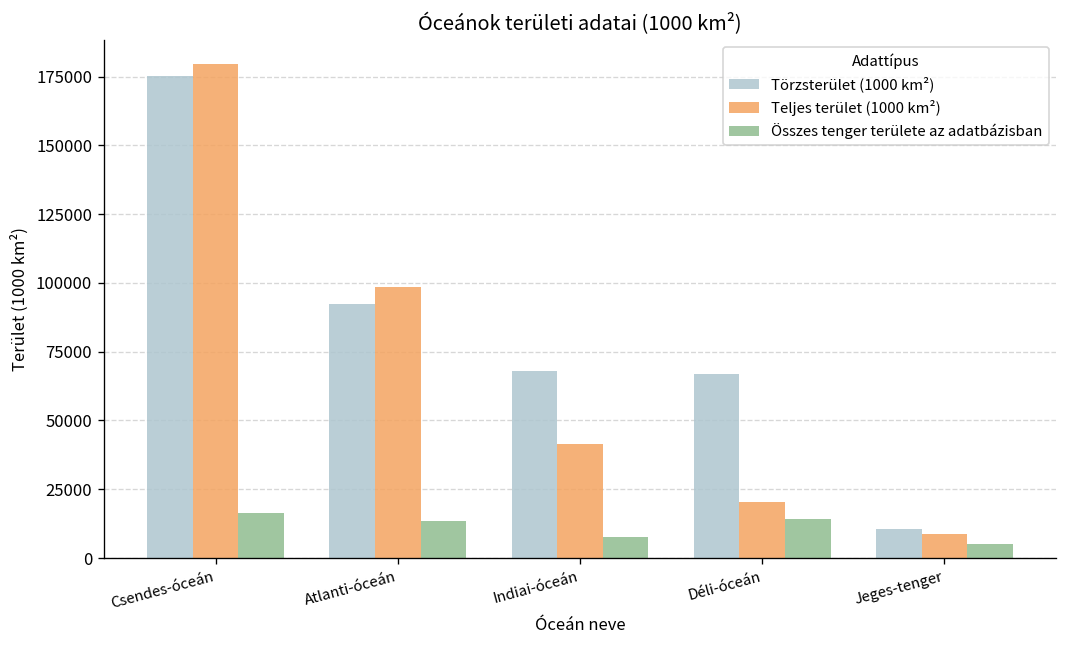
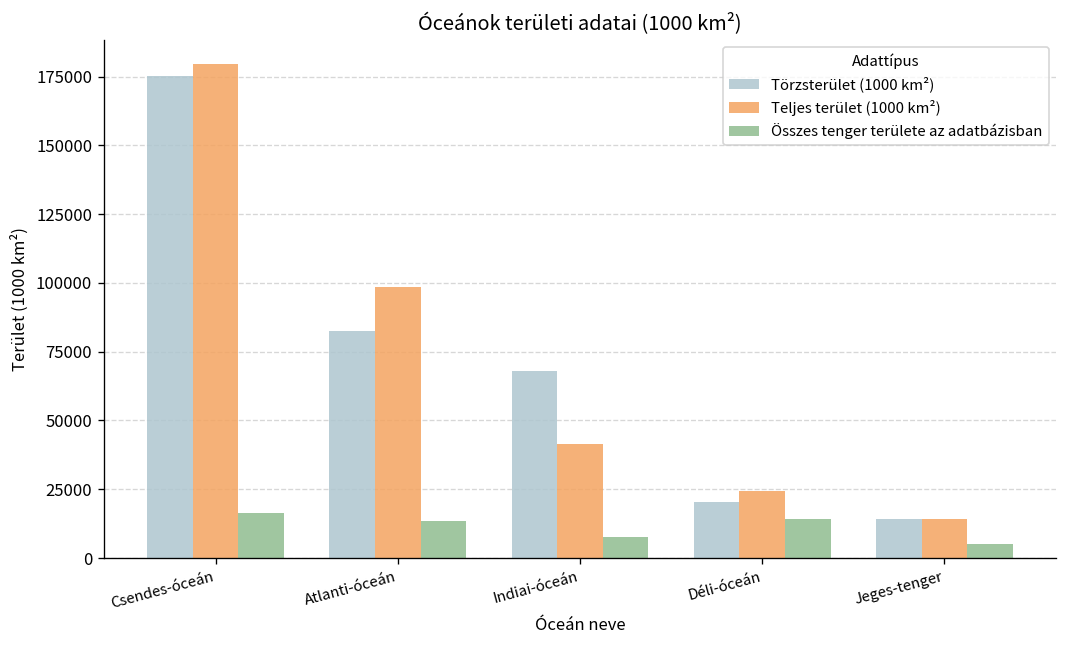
Törzsterület (1000 km²), Atlanti-óceán: 92000 -> 82000
Törzsterület (1000 km²), Déli-óceán: 67000 -> 20000
Teljes terület (1000 km²), Déli-óceán: 20000 -> 24000
Törzsterület (1000 km²), Jeges-tenger: 11000 -> 14000
Teljes terület (1000 km²), Jeges-tenger: 9000 -> 14000
